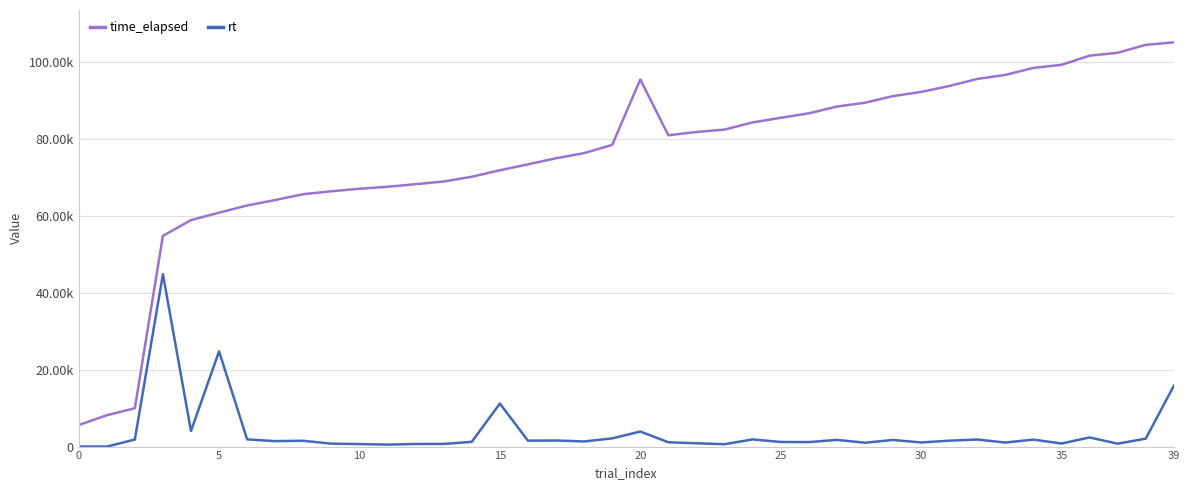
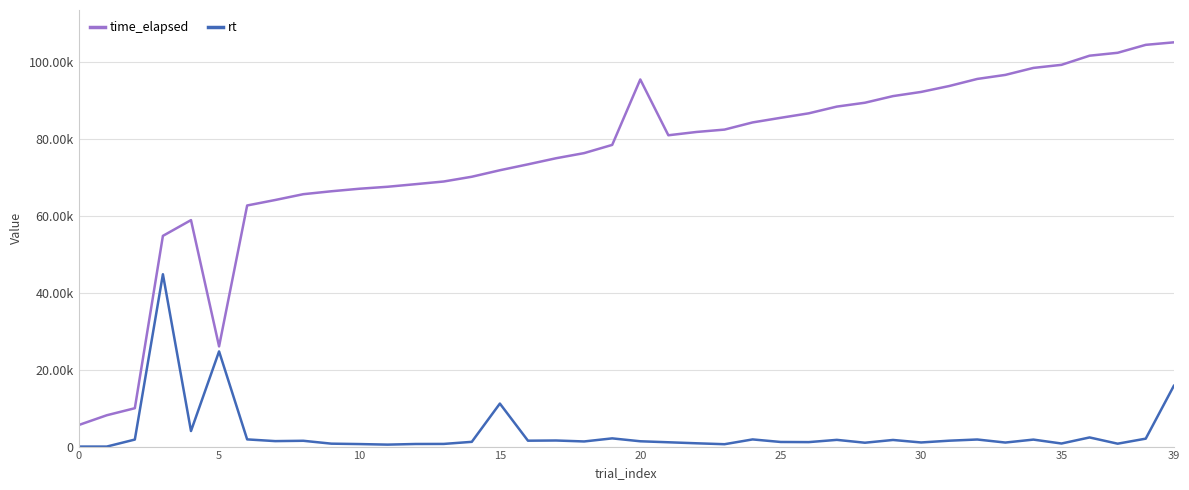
time_elapsed, 5: 61000 -> 26000
rt, 20: 4000 -> 1000
